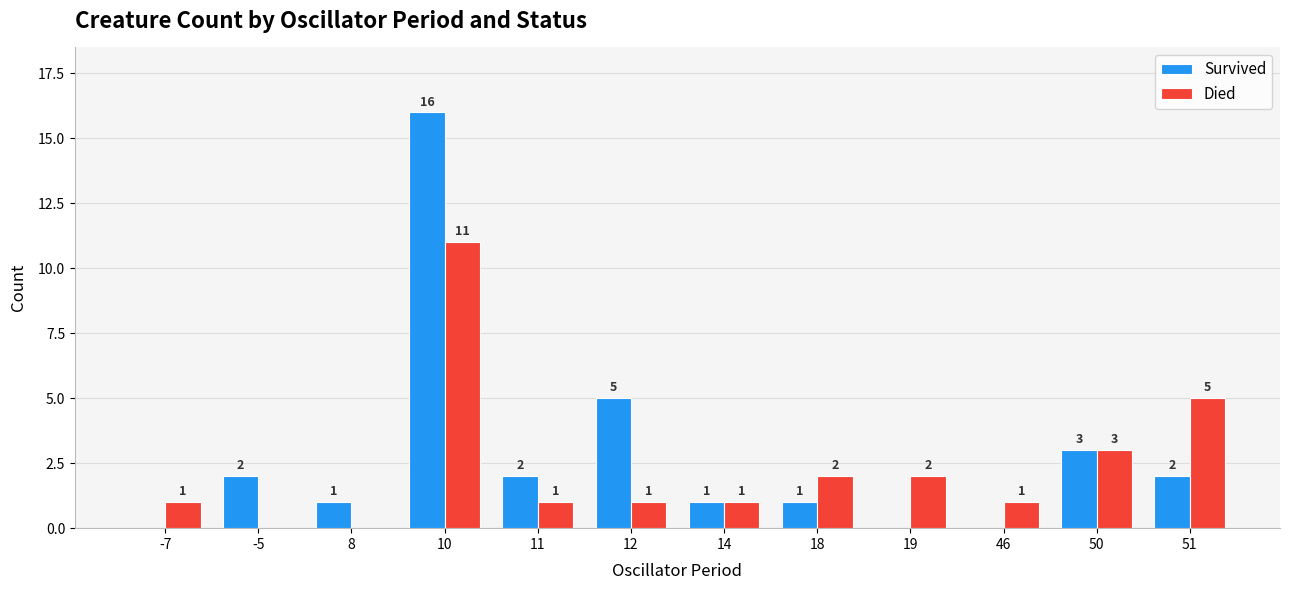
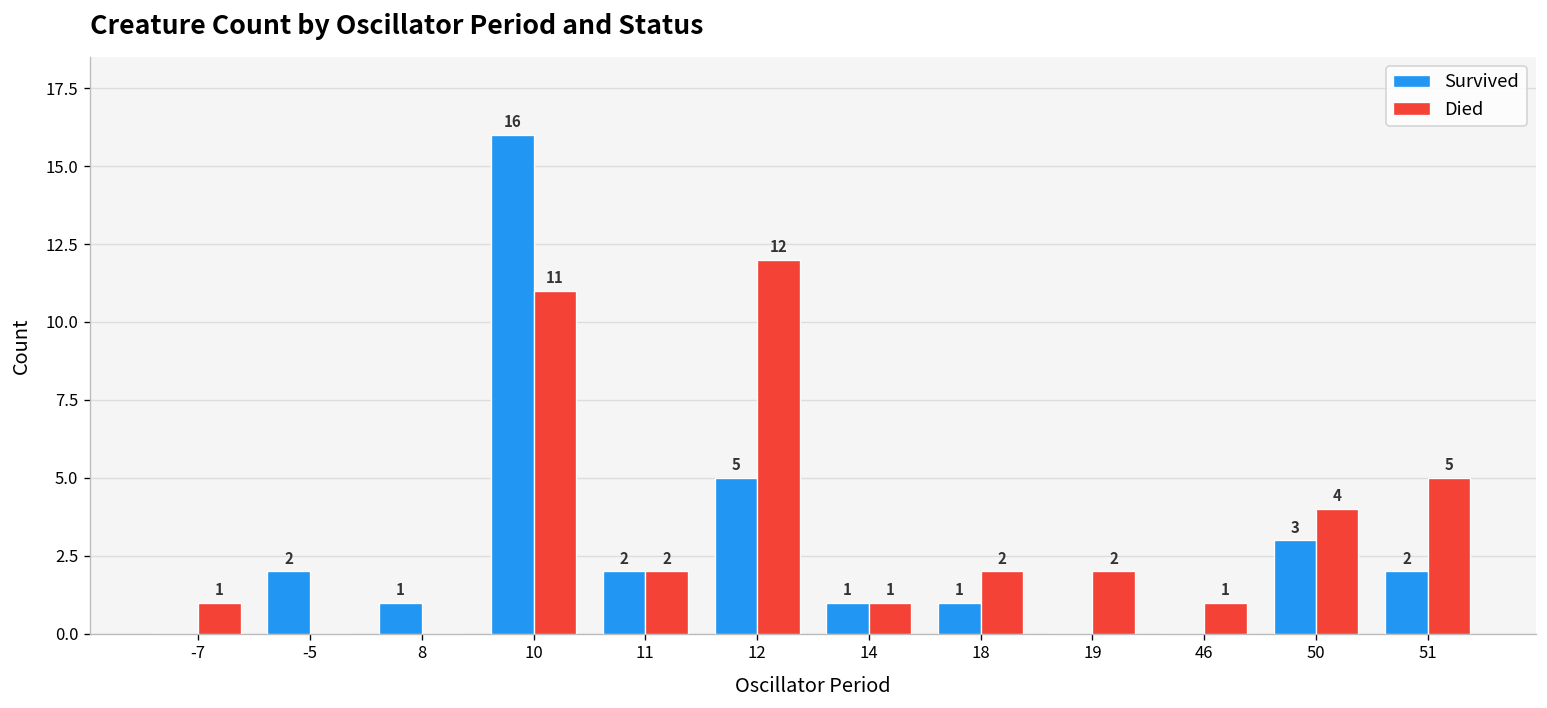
Died, 11: 1 -> 2
Died, 12: 1 -> 12
Died, 50: 3 -> 4
